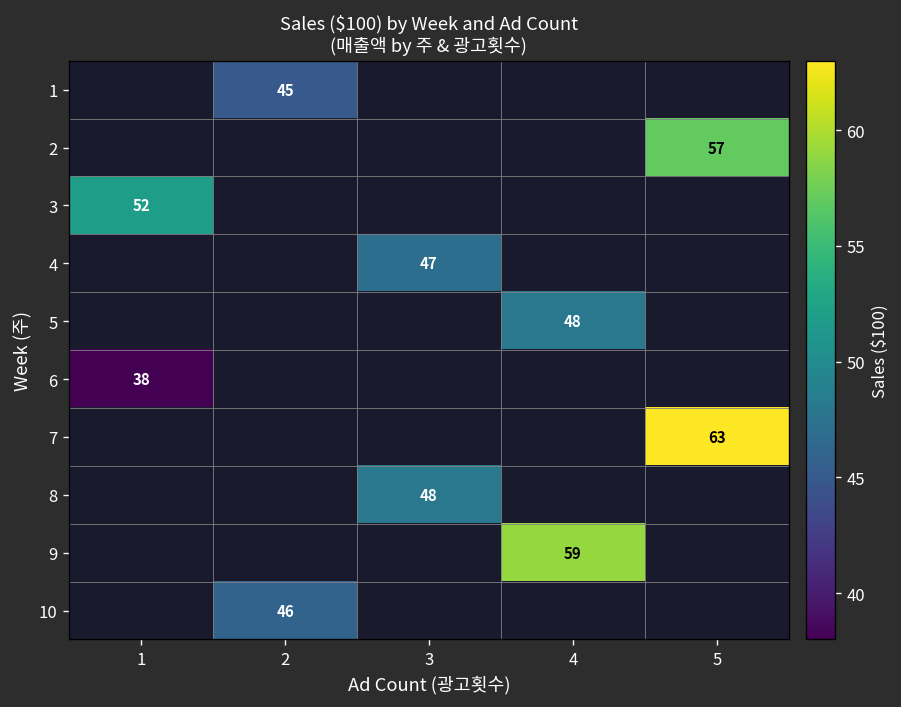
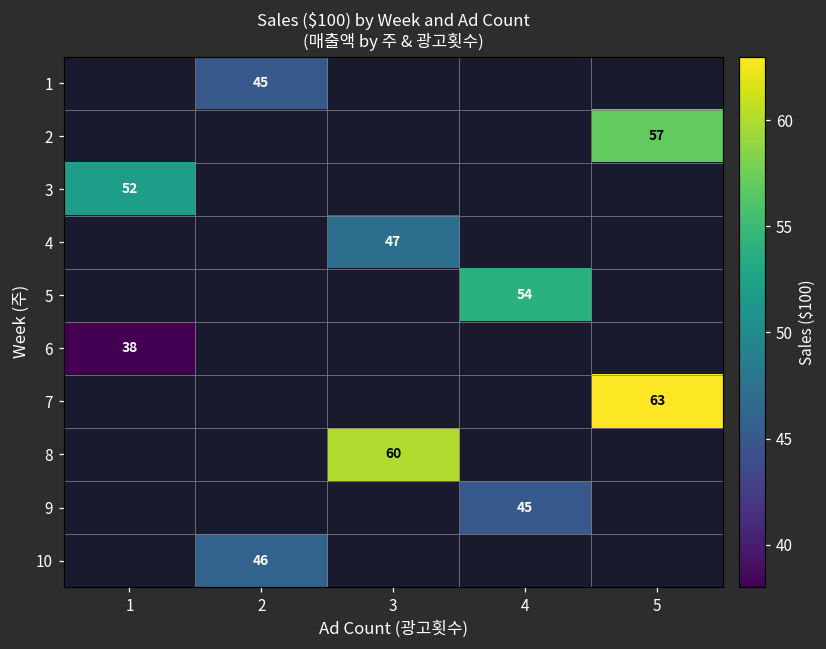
5, 4: 48 -> 54
8, 3: 48 -> 60
9, 4: 59 -> 45
